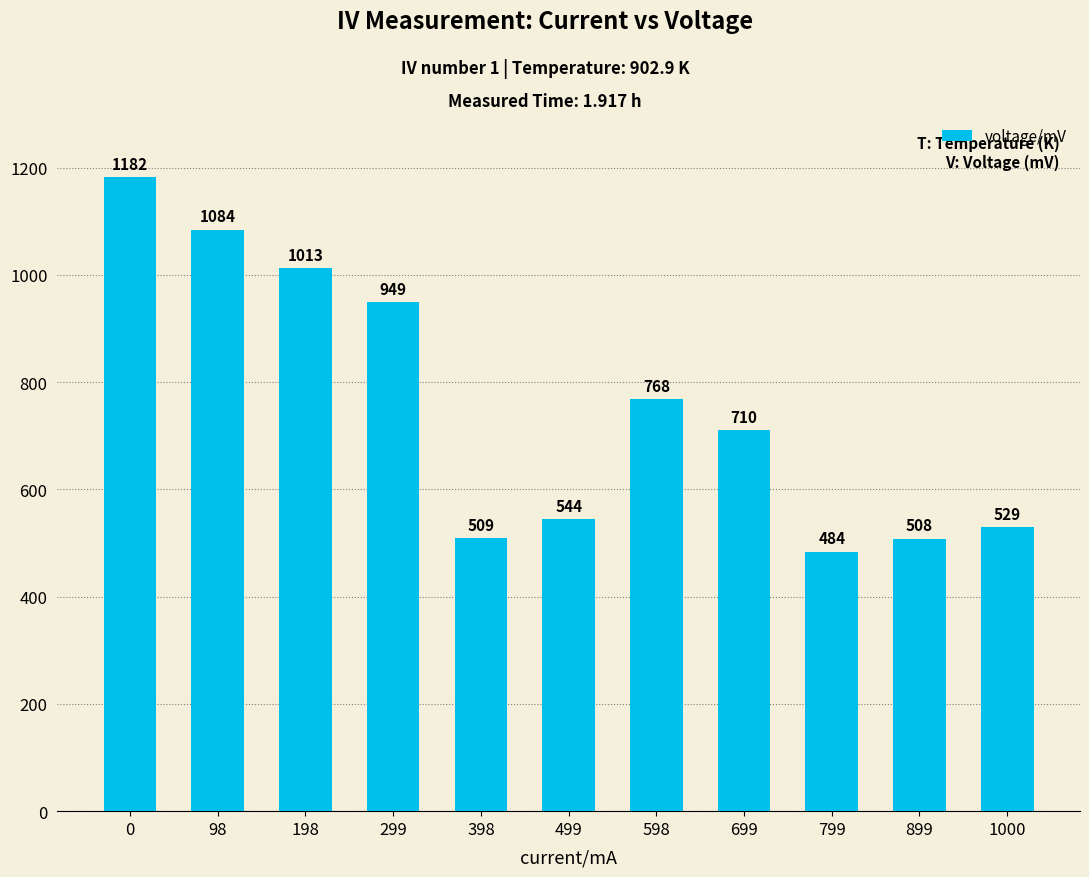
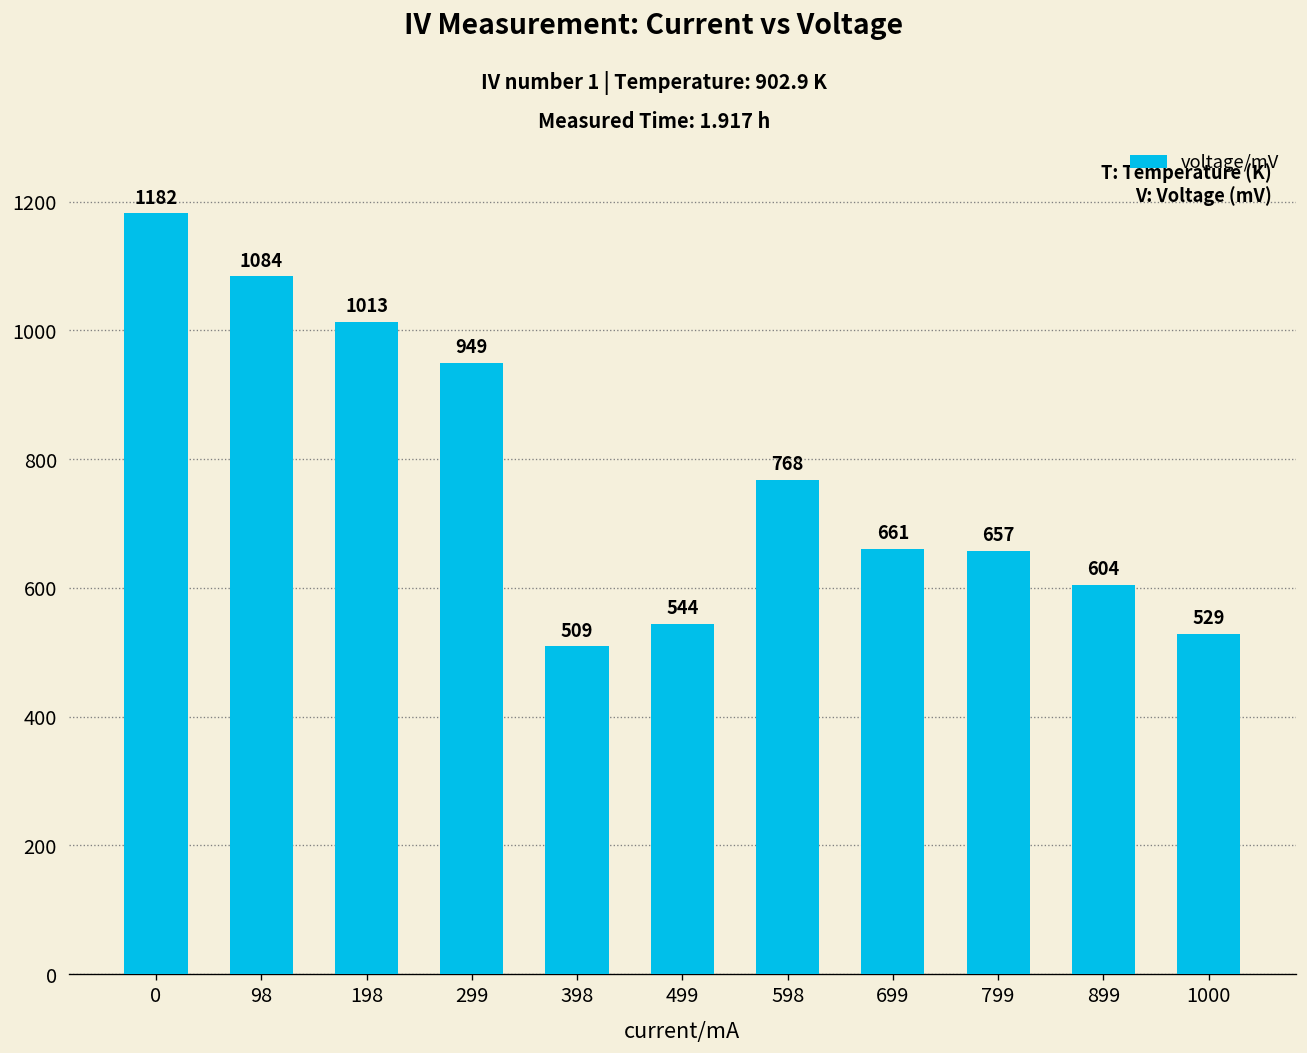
699: 710 -> 661
799: 484 -> 657
899: 508 -> 604
